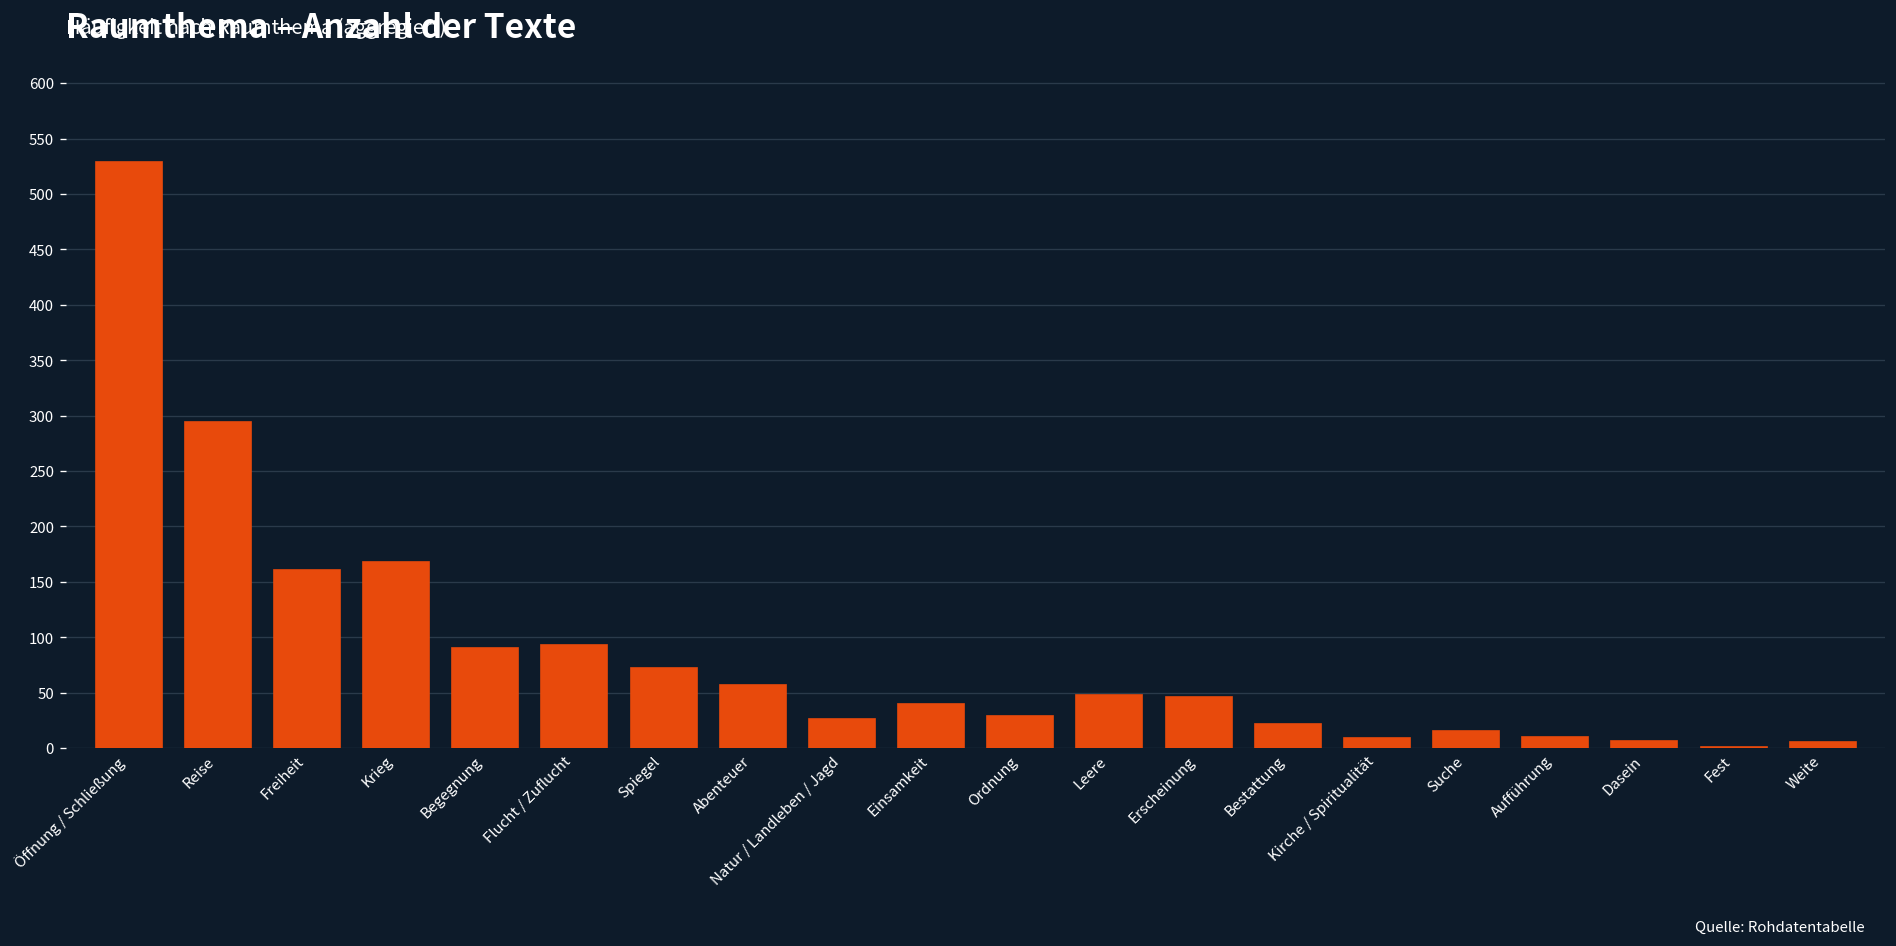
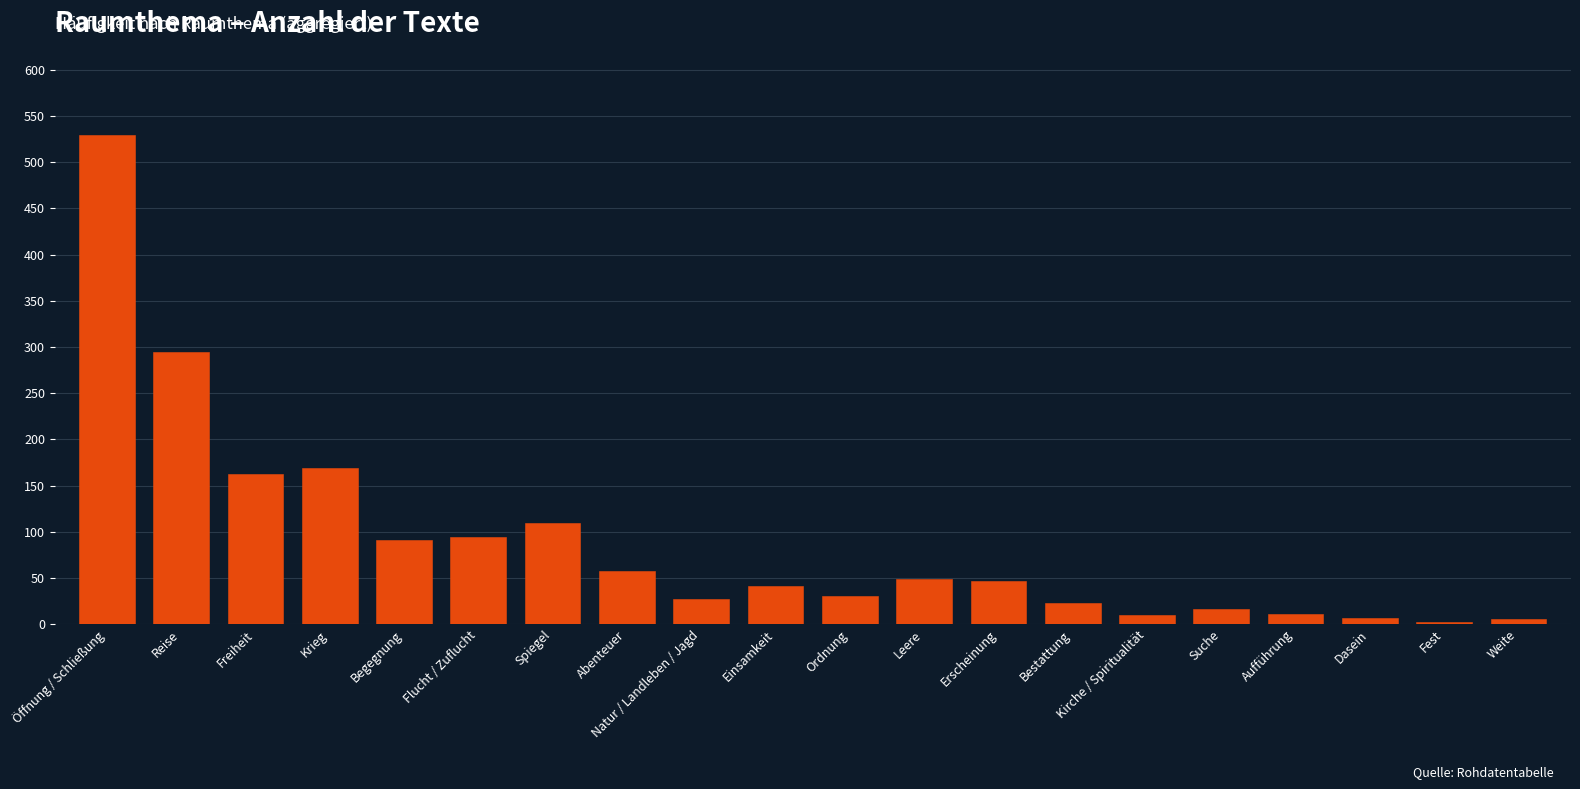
Spiegel: 70 -> 110
